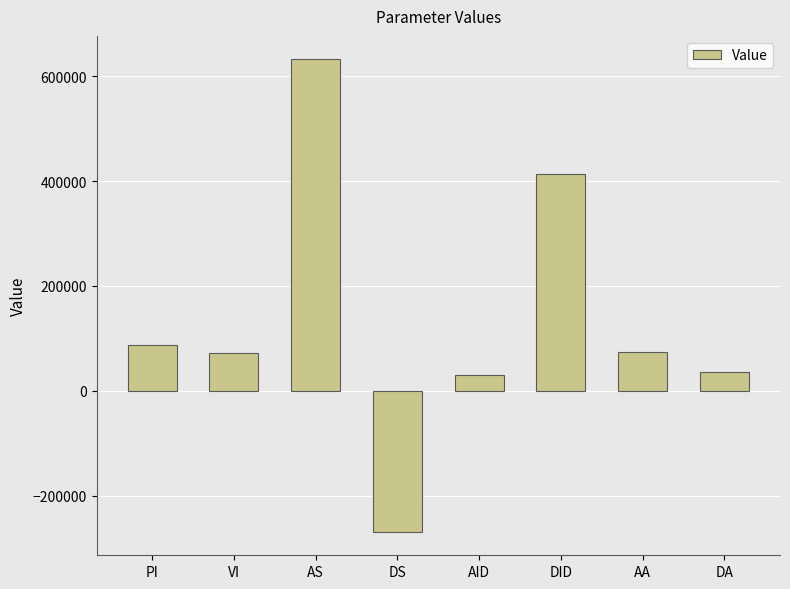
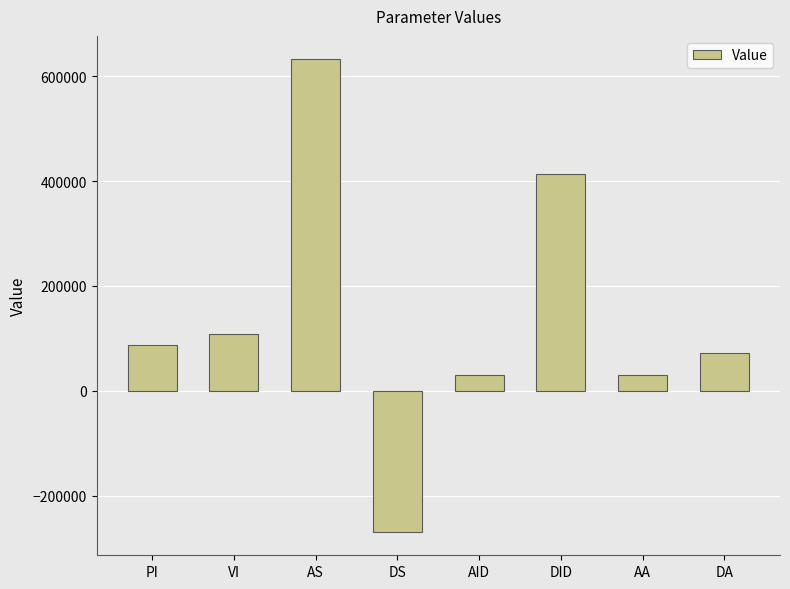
VI: 70000 -> 110000
AA: 70000 -> 30000
DA: 40000 -> 70000
